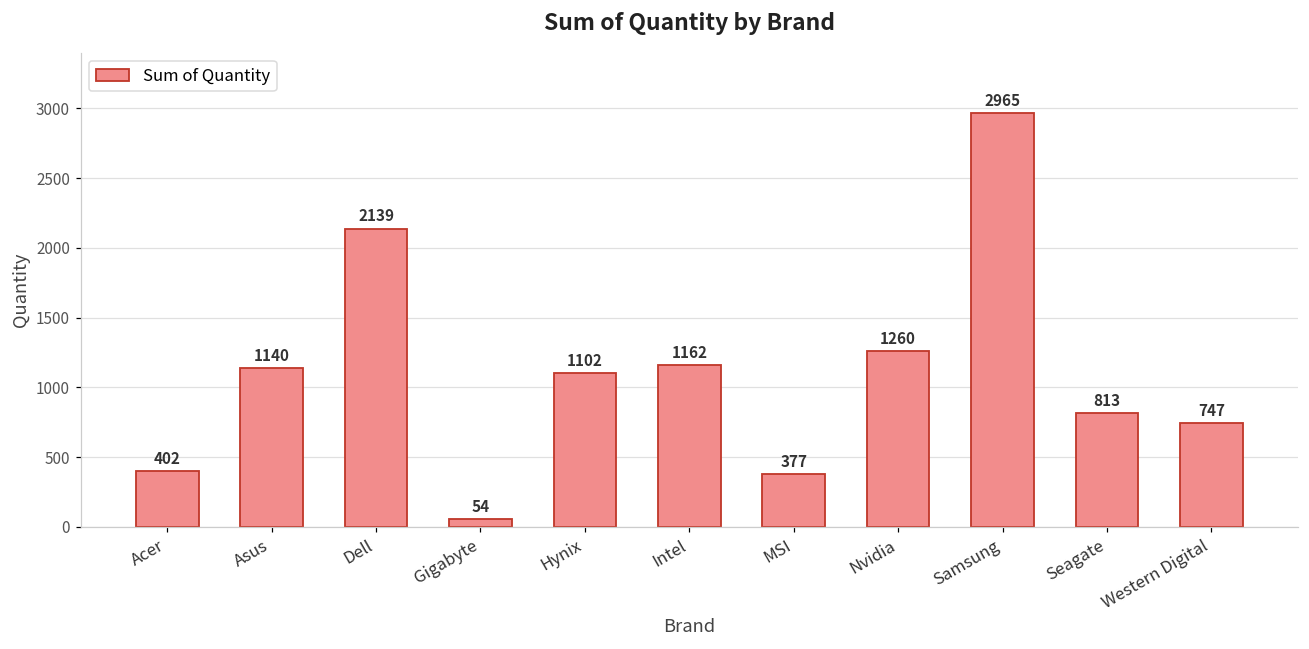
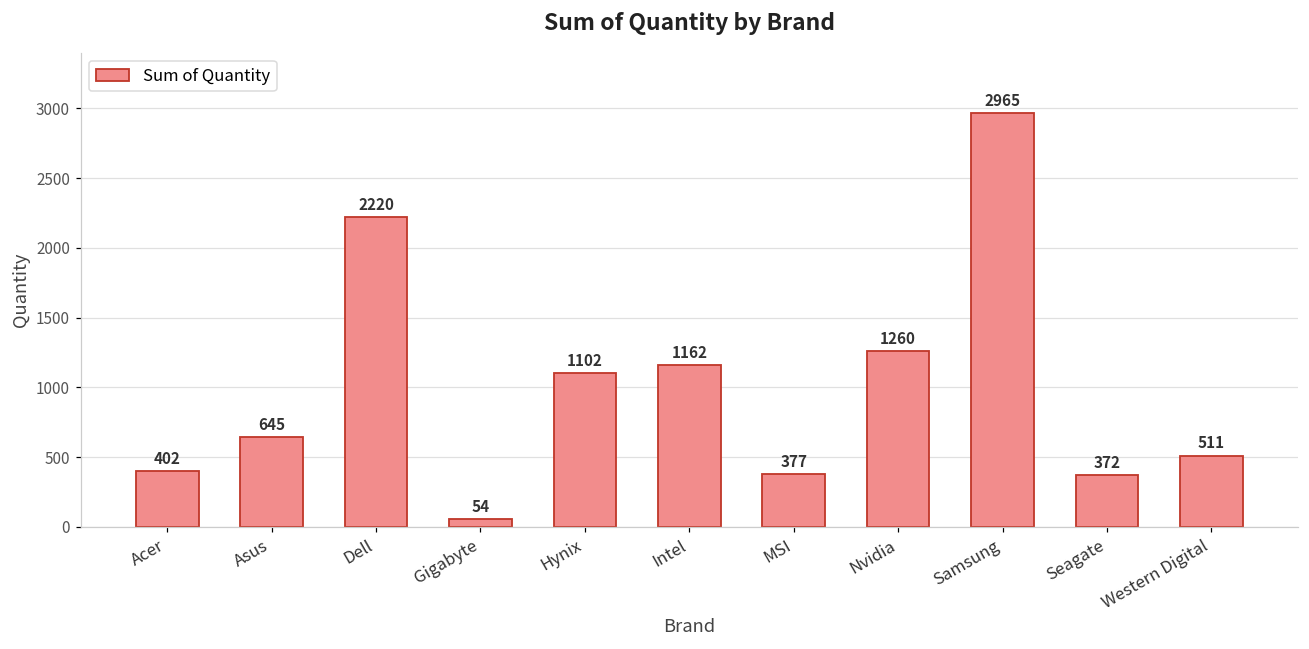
Asus: 1140 -> 645
Dell: 2139 -> 2220
Seagate: 813 -> 372
Western Digital: 747 -> 511
